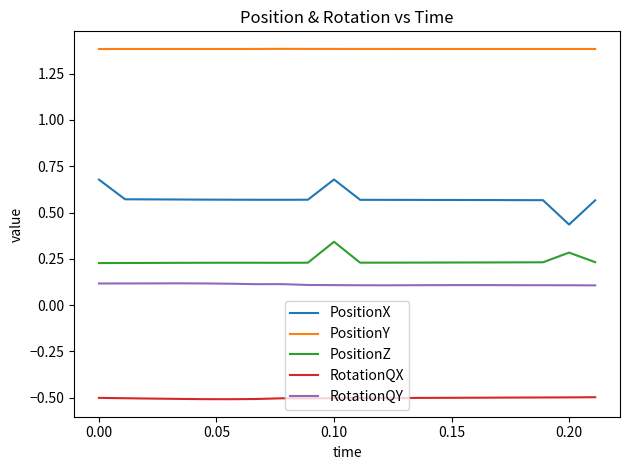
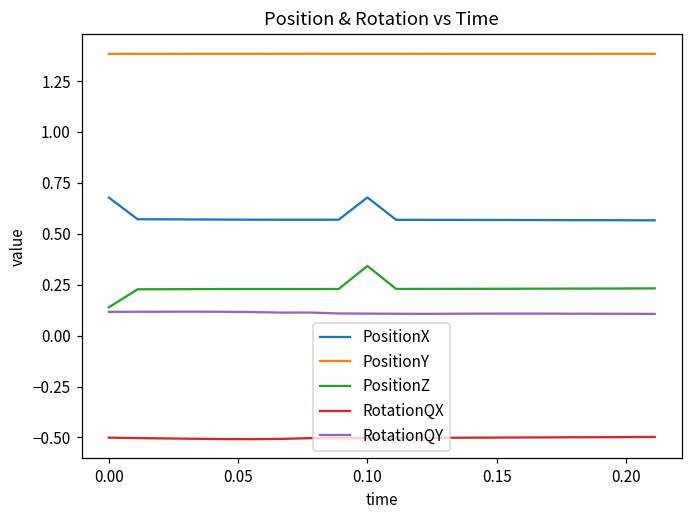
PositionZ, 0.00: 0.23 -> 0.14
PositionX, 0.20: 0.44 -> 0.57
PositionZ, 0.20: 0.28 -> 0.23
